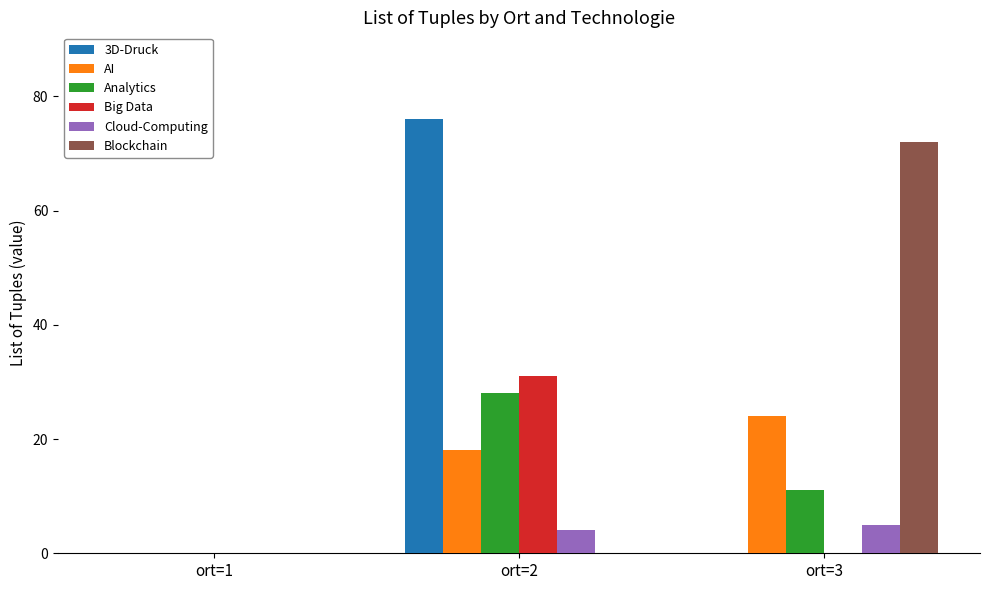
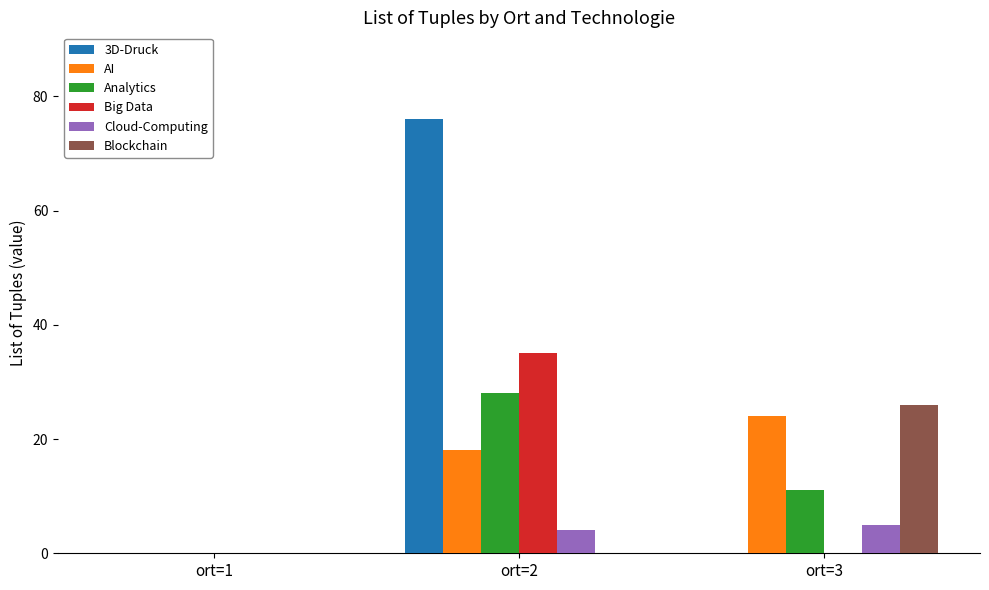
Big Data, ort=2: 31 -> 35
Blockchain, ort=3: 72 -> 26
